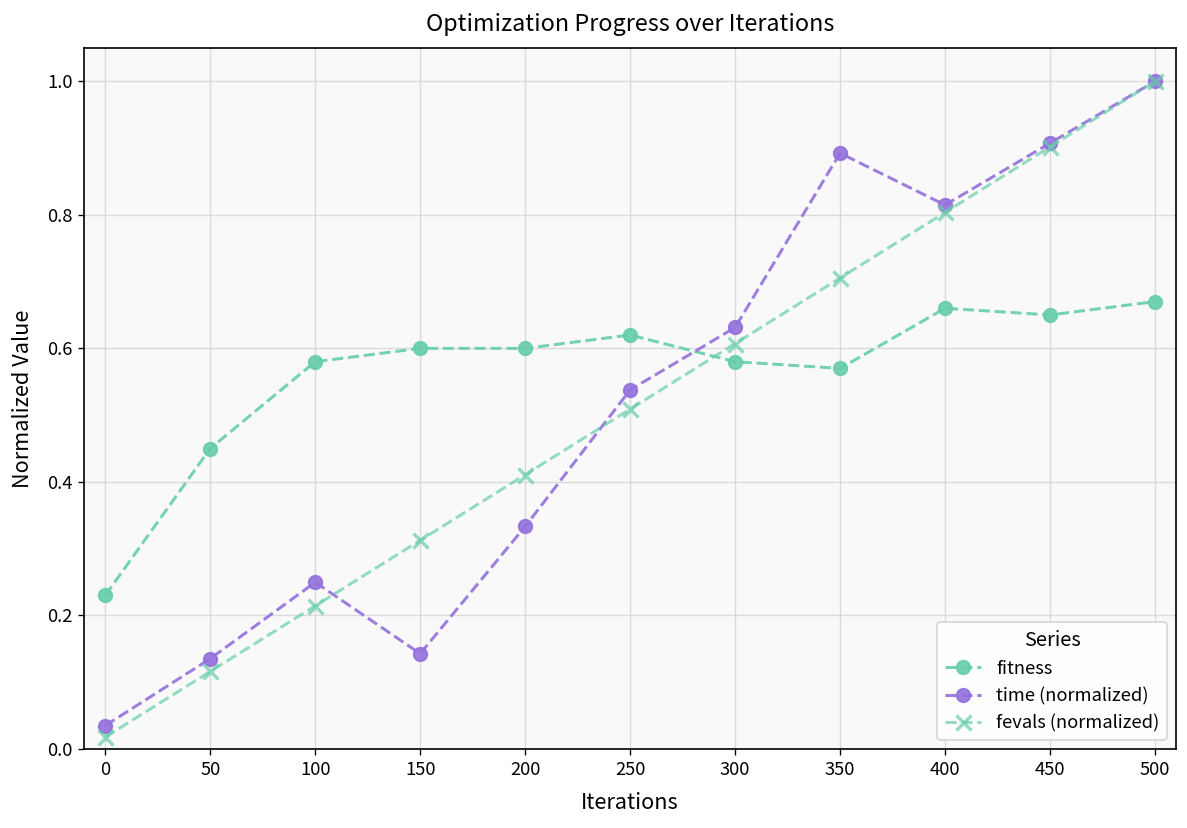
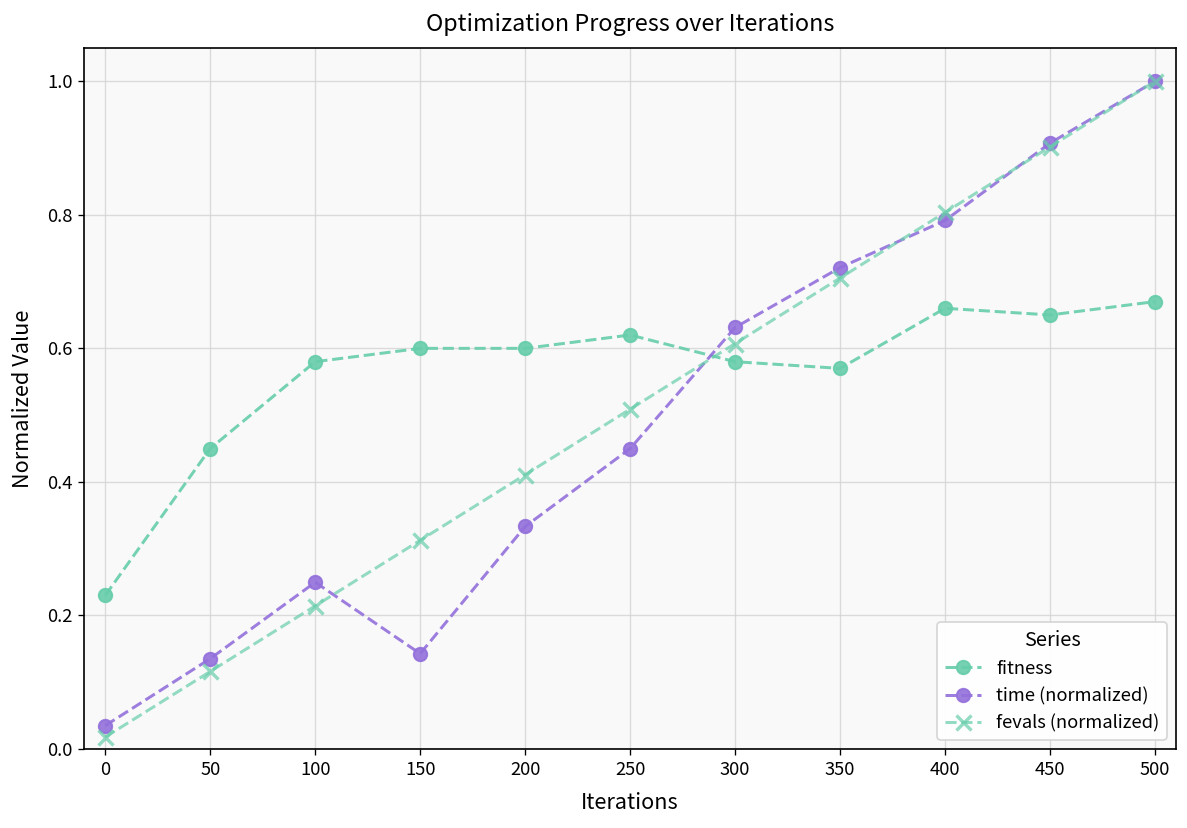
time (normalized), 250: 0.54 -> 0.45
time (normalized), 350: 0.89 -> 0.72
time (normalized), 400: 0.81 -> 0.79
